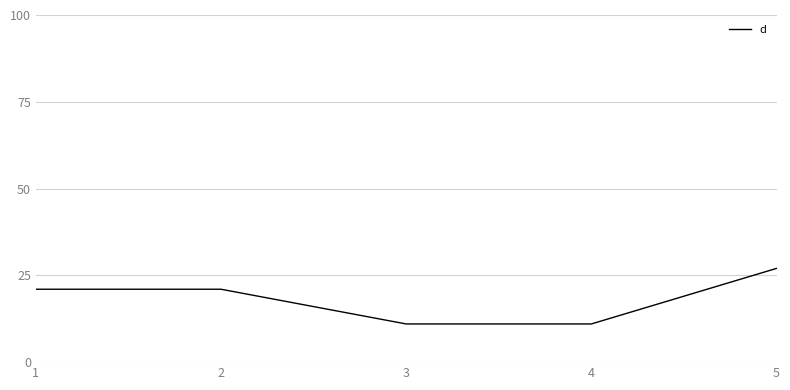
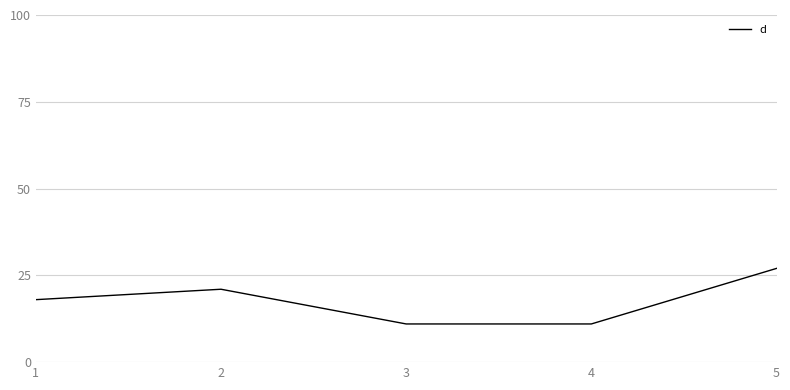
1: 21 -> 18
